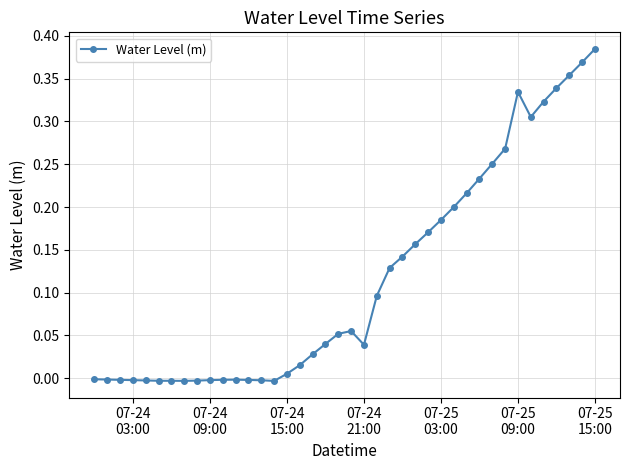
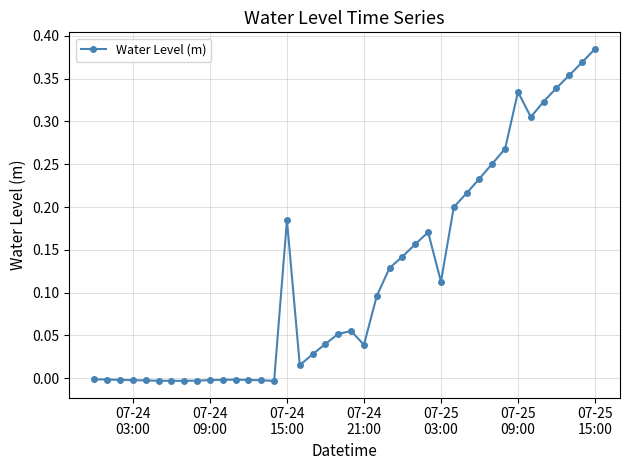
07-24 15:00: 0.01 -> 0.18
07-25 03:00: 0.18 -> 0.11
